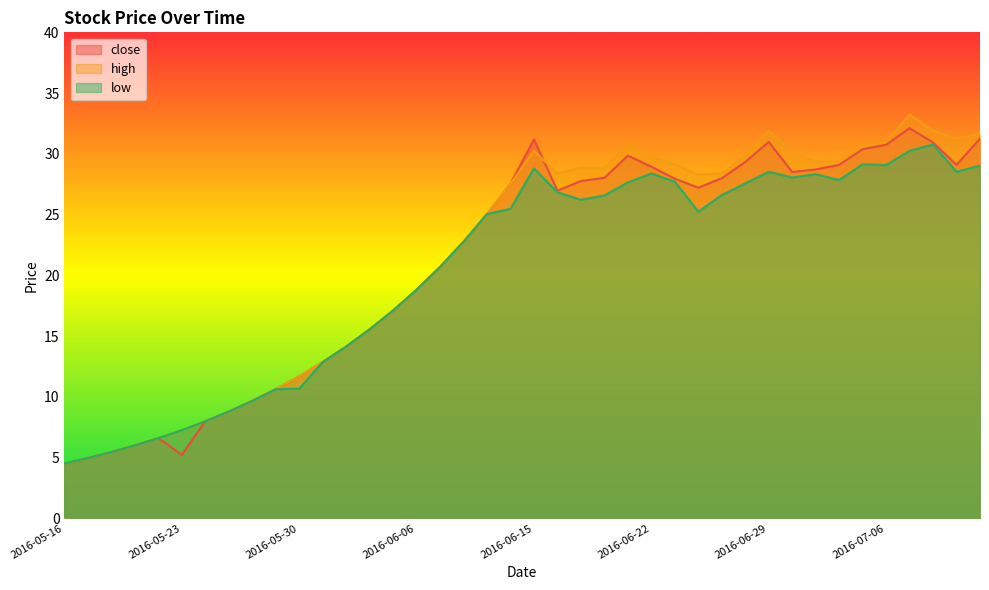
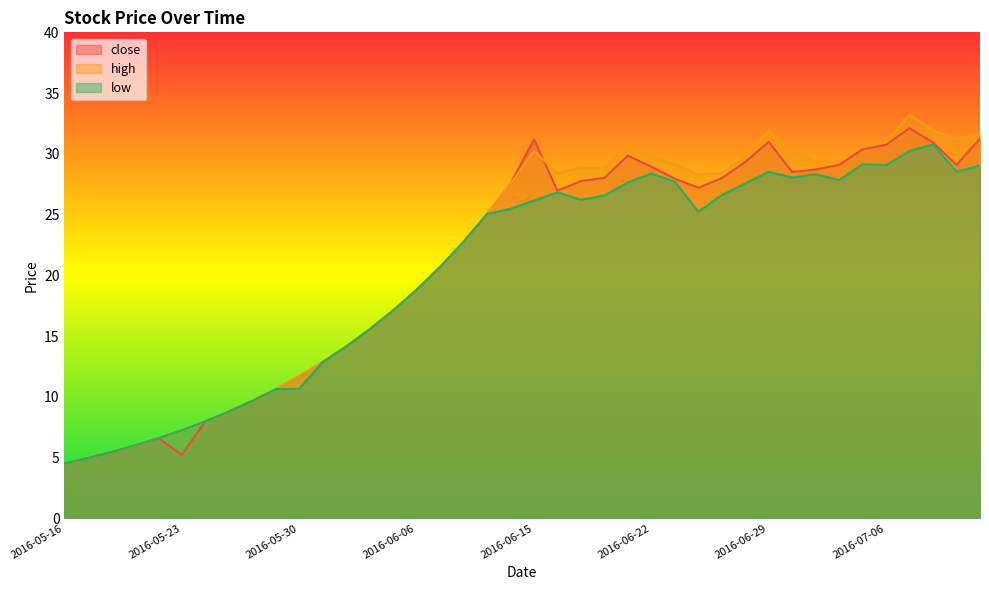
low, 2016-06-15: 28.8 -> 26.2
